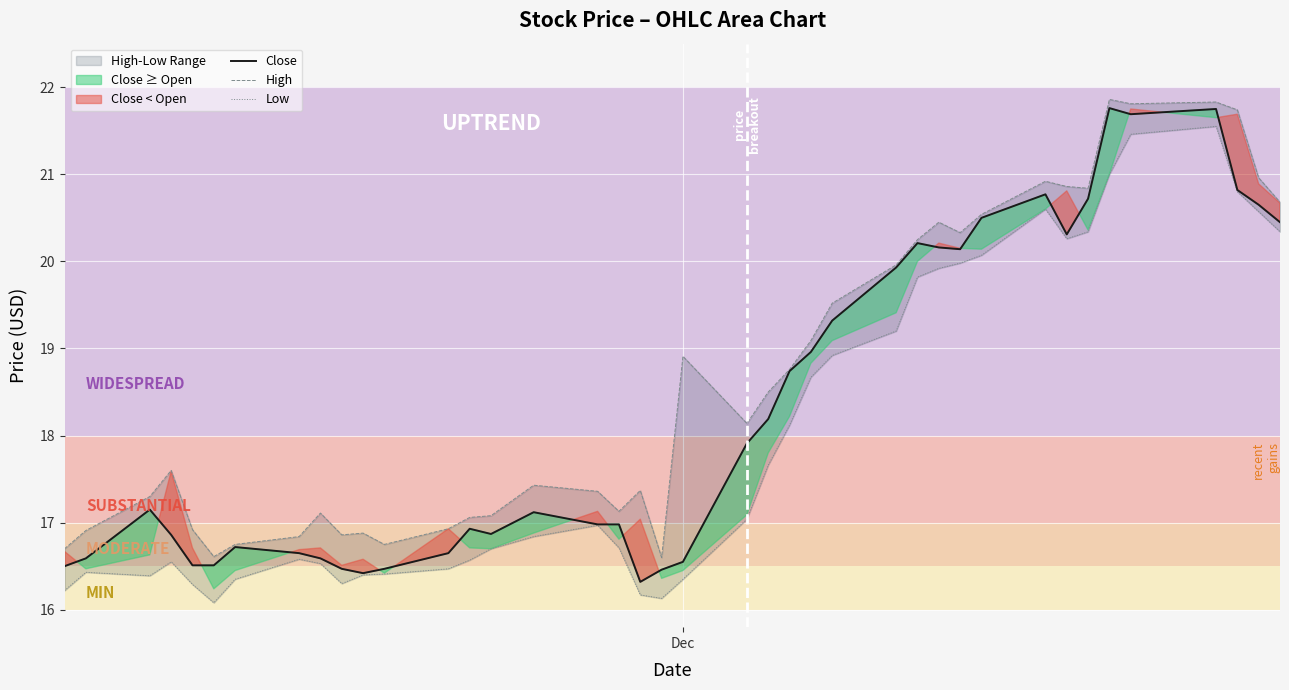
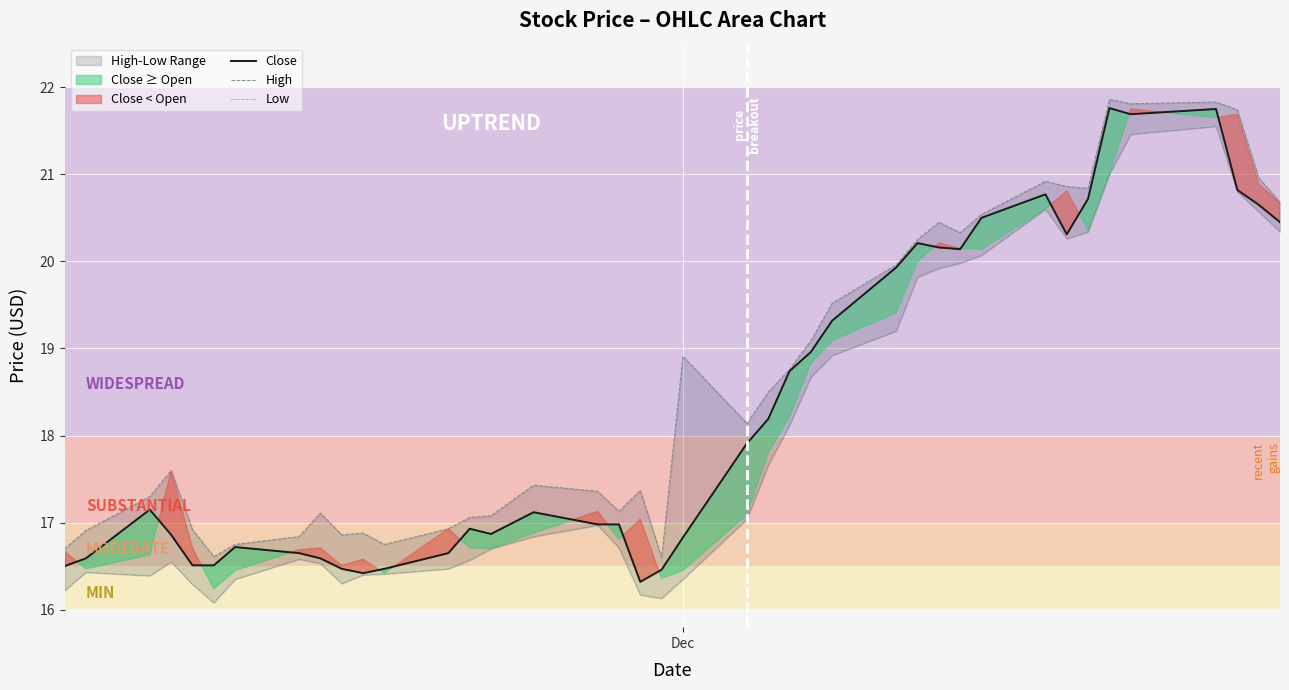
Close, Dec: 16.6 -> 16.8
